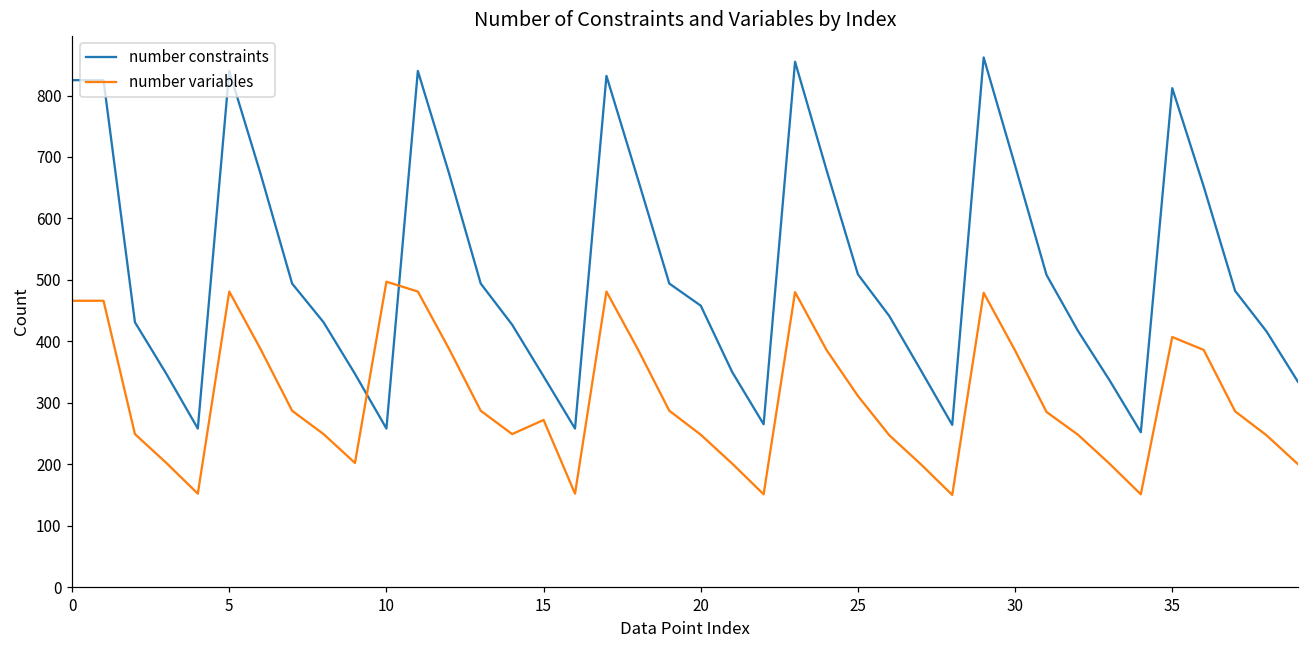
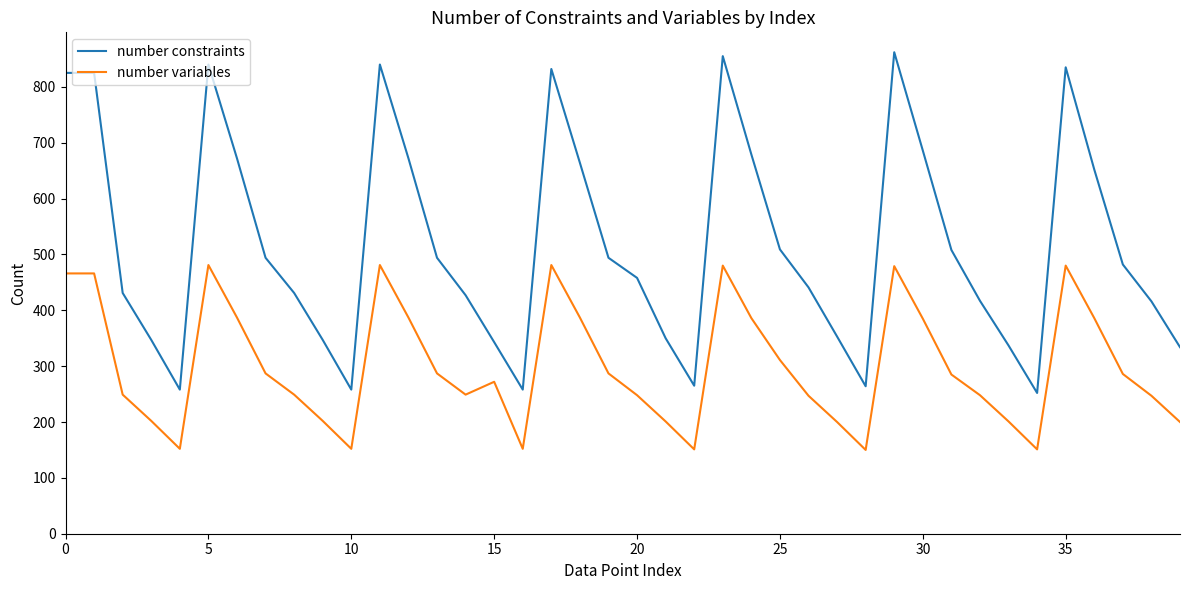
number variables, 10: 500 -> 150
number constraints, 35: 810 -> 840
number variables, 35: 410 -> 480
